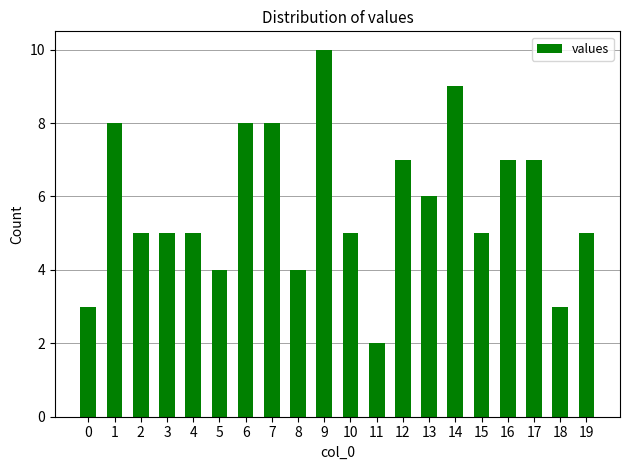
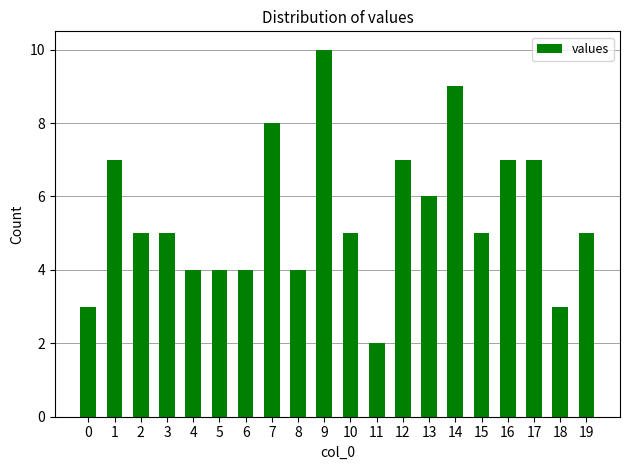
1: 8 -> 7
4: 5 -> 4
6: 8 -> 4
